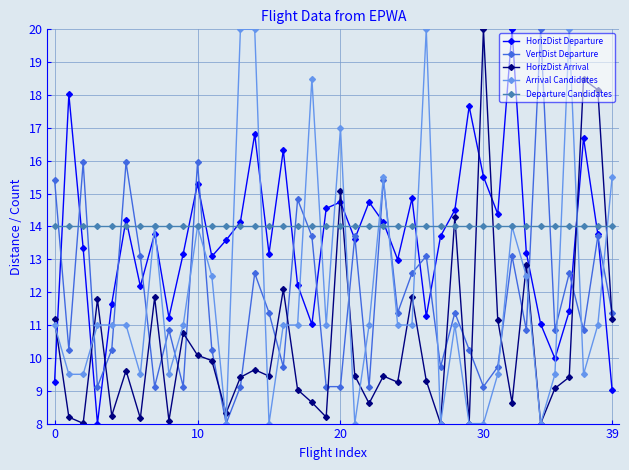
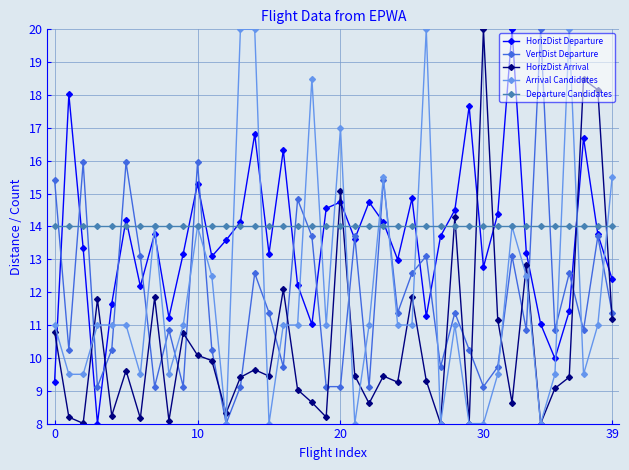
HorizDist Arrival, 0: 11.2 -> 10.8
HorizDist Departure, 30: 15.5 -> 12.8
HorizDist Departure, 39: 9.0 -> 12.4
